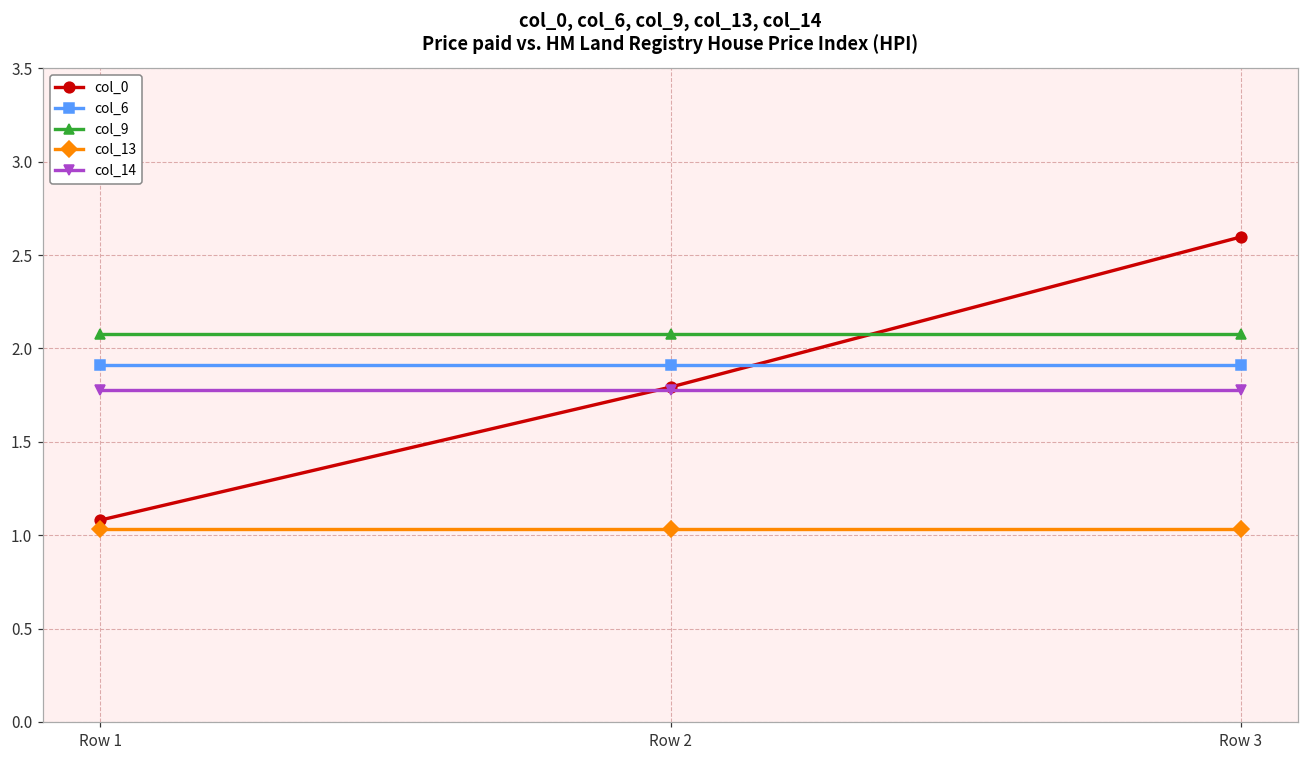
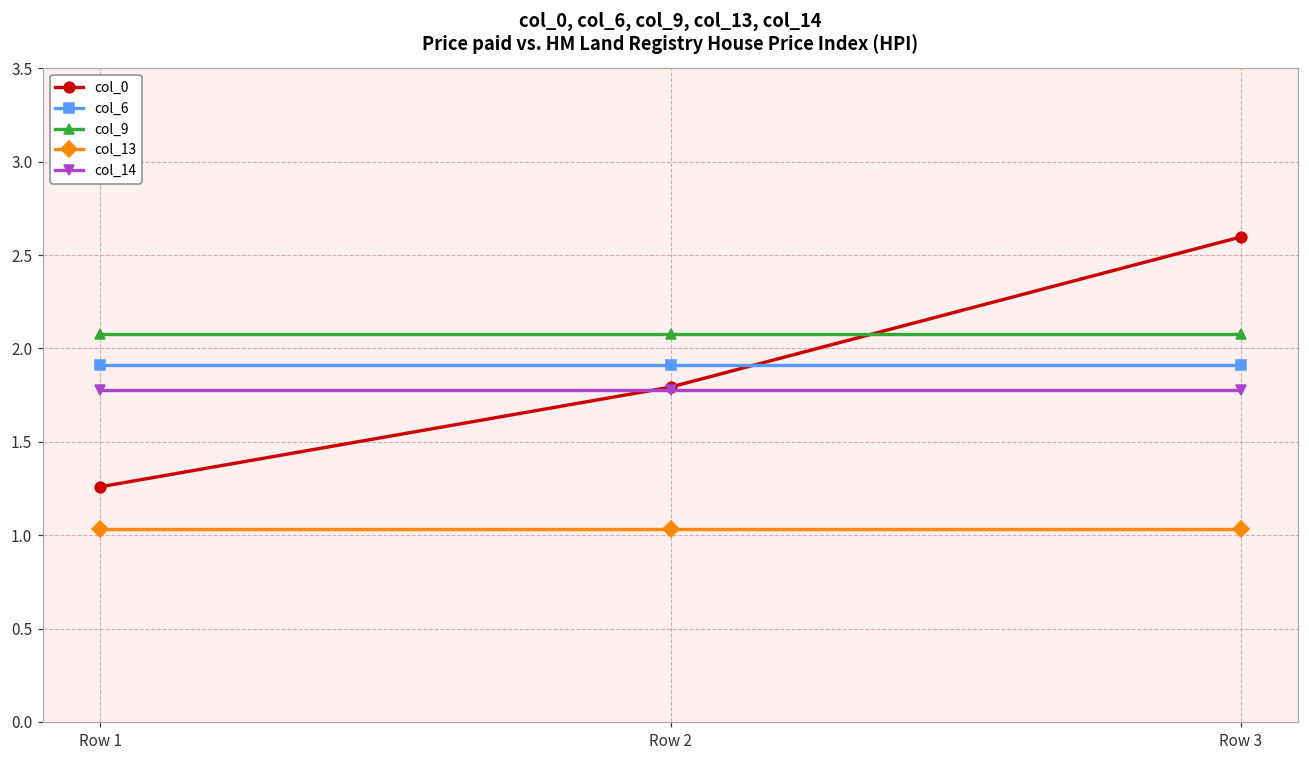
col_0, Row 1: 1.08 -> 1.26
